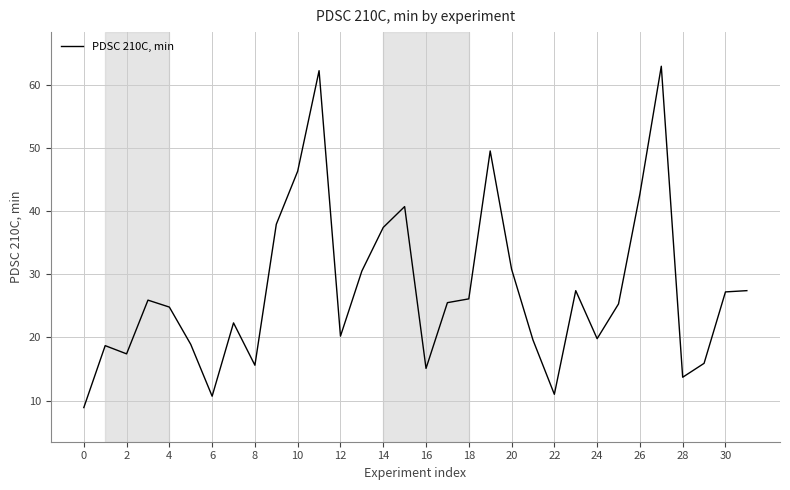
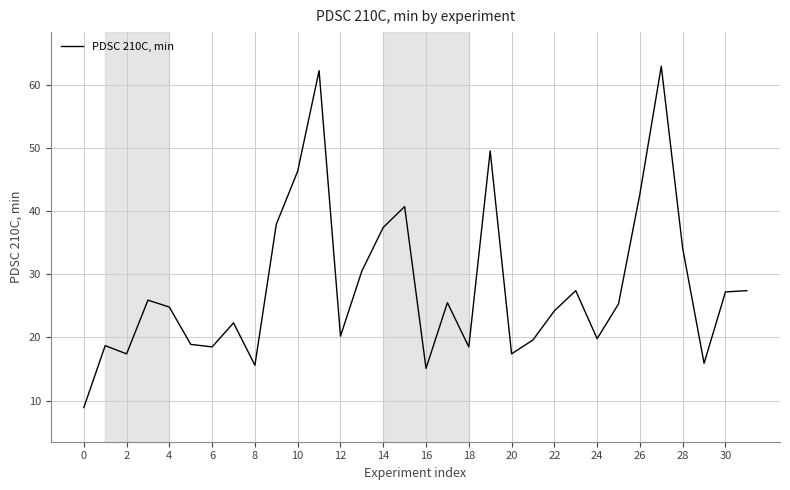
6: 11 -> 19
18: 26 -> 19
20: 31 -> 17
22: 11 -> 24
28: 14 -> 34
